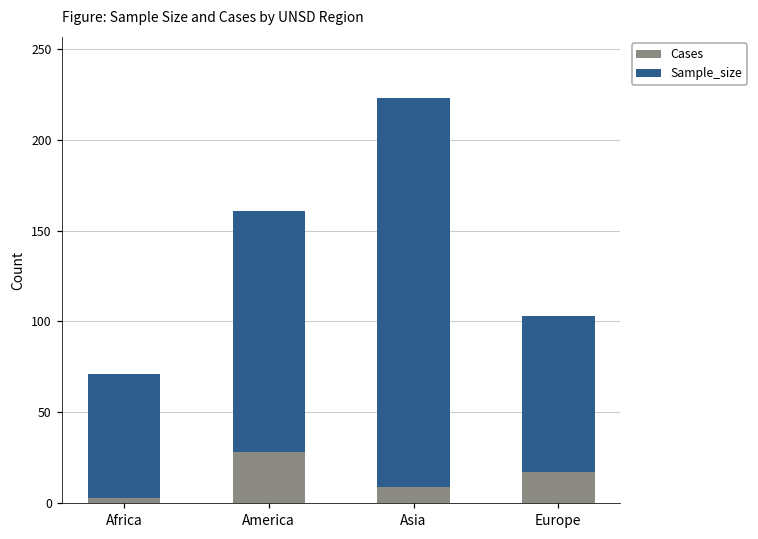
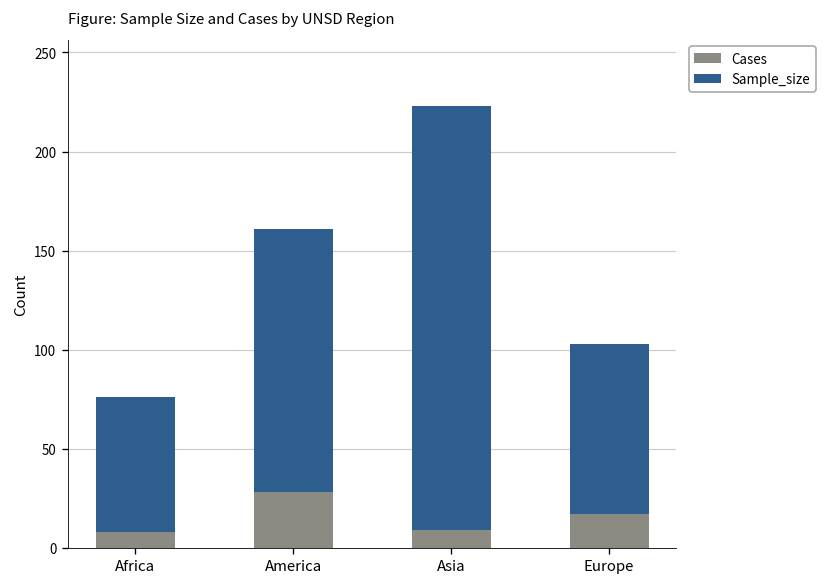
Cases, Africa: 3 -> 8
